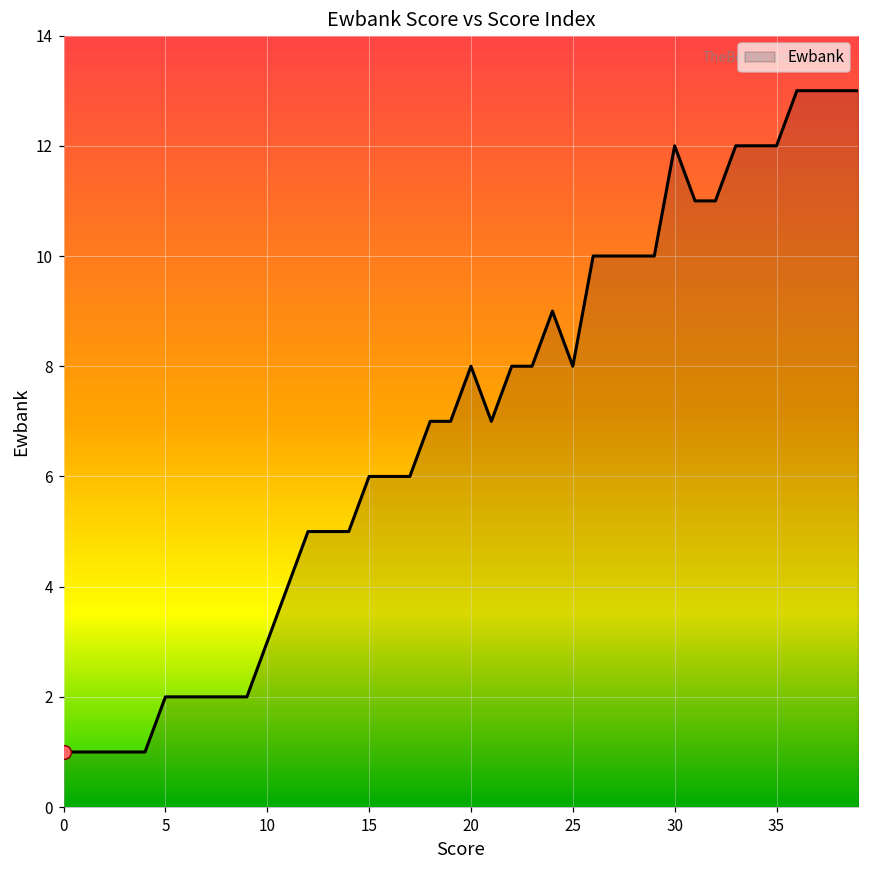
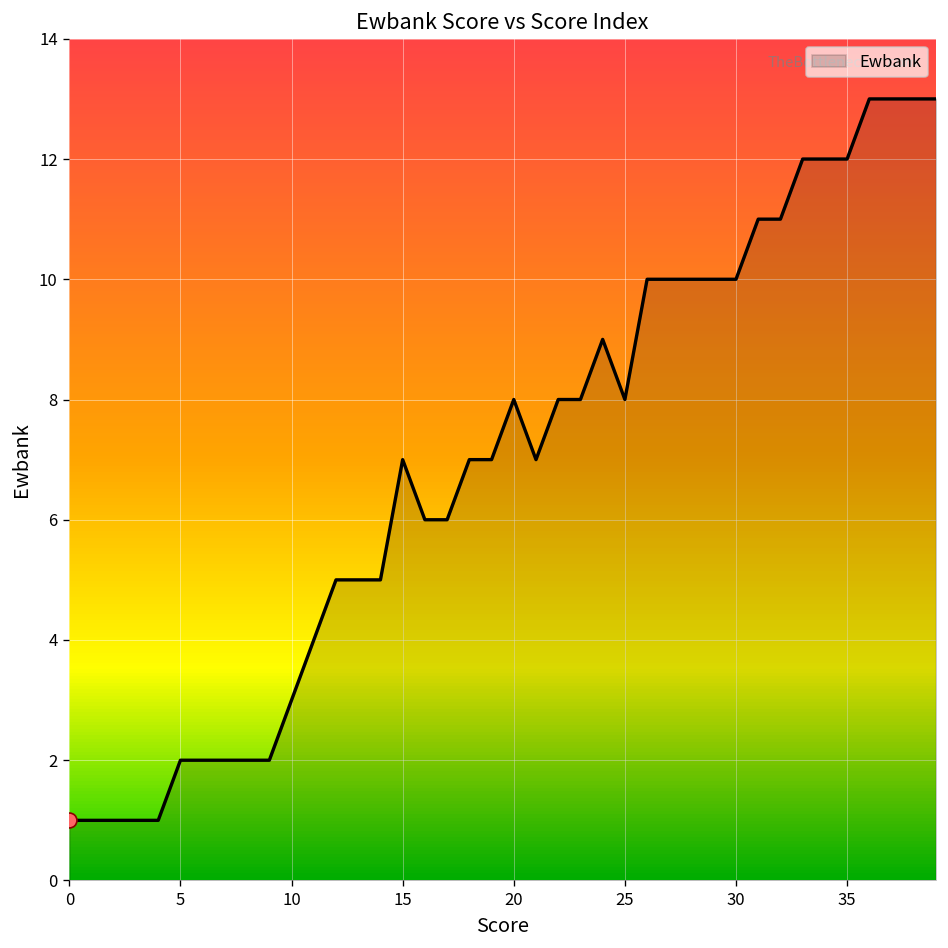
Ewbank, 15: 6 -> 7
Ewbank, 30: 12 -> 10
